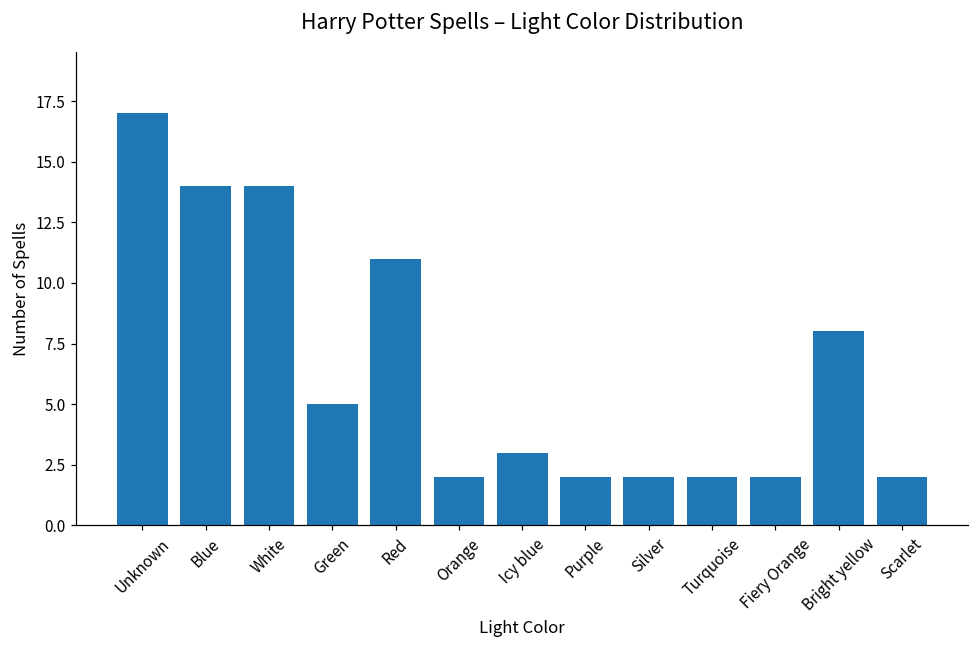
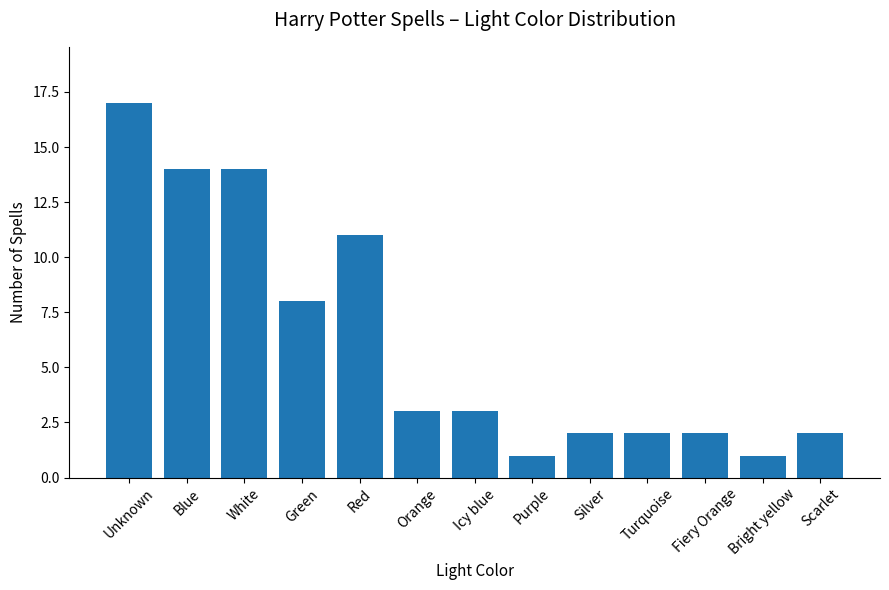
Green: 5 -> 8
Orange: 2 -> 3
Purple: 2 -> 1
Bright yellow: 8 -> 1
